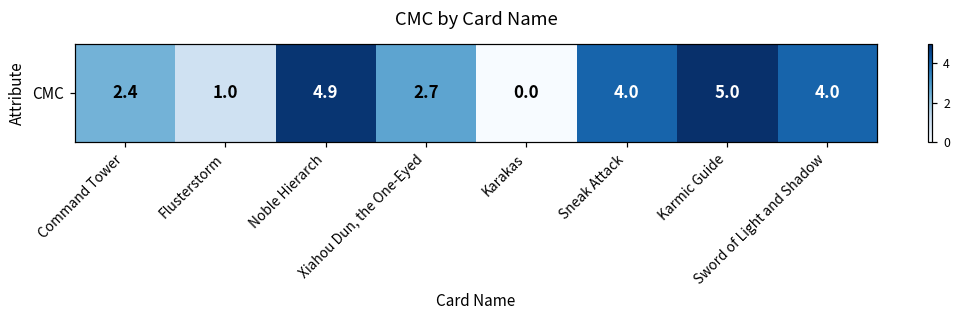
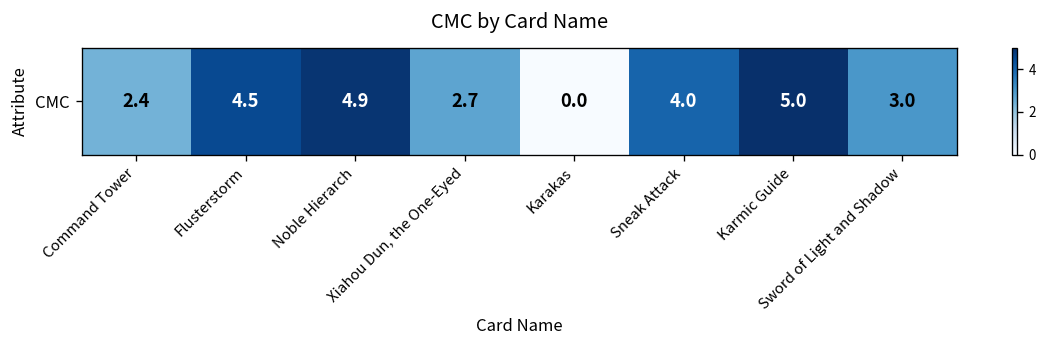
CMC, Flusterstorm: 1.0 -> 4.5
CMC, Sword of Light and Shadow: 4.0 -> 3.0
